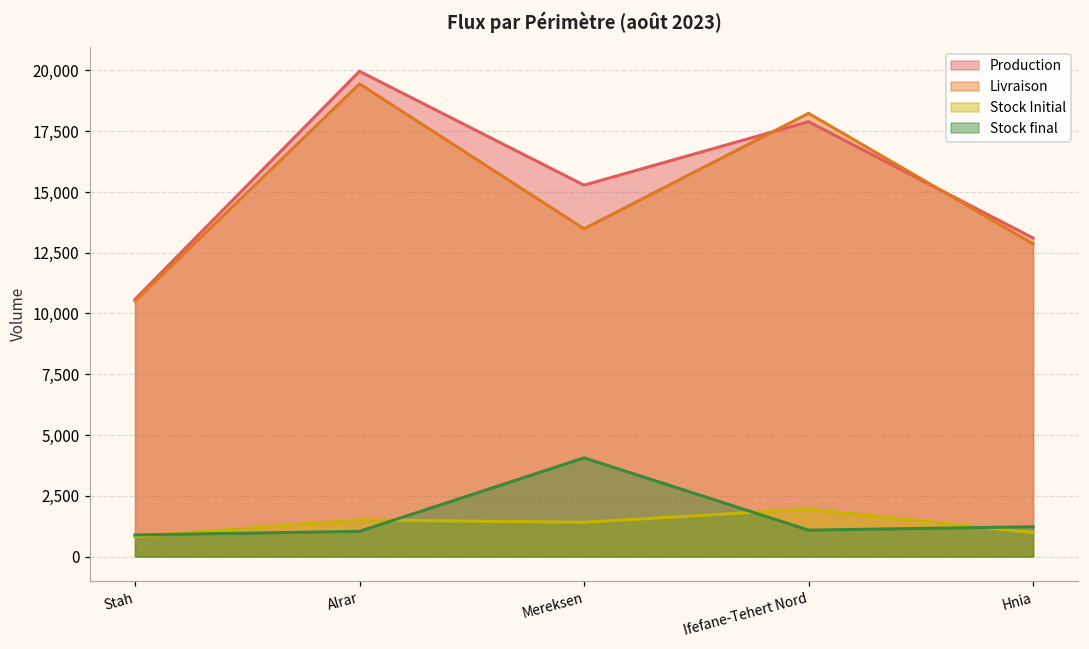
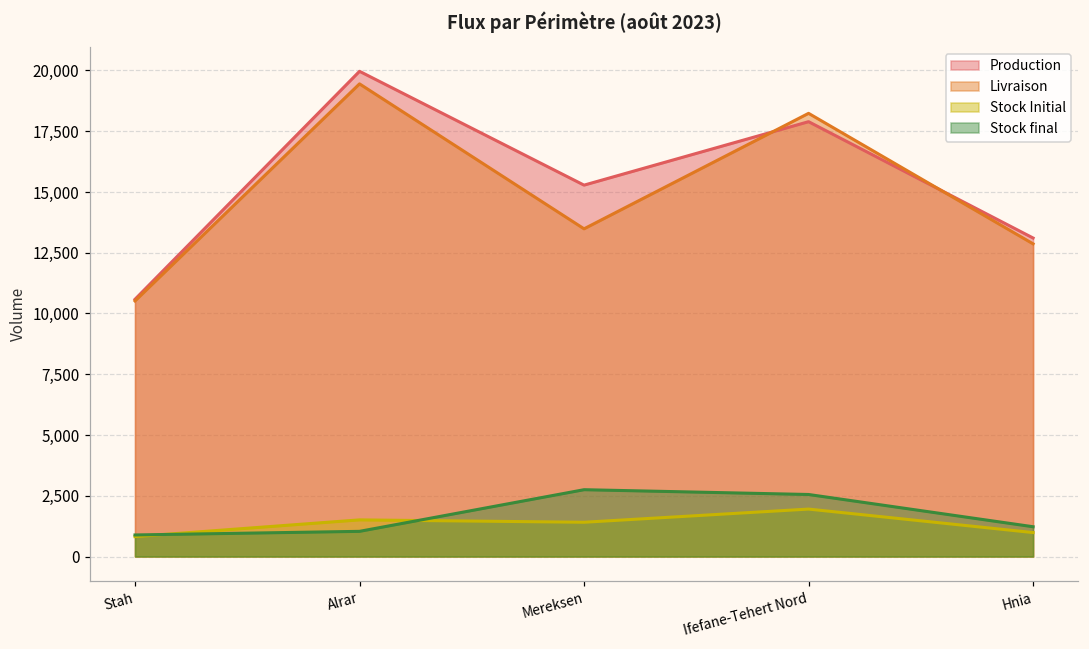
Stock final, Mereksen: 4,100 -> 2,700
Stock final, Ifefane-Tehert Nord: 1,100 -> 2,600
